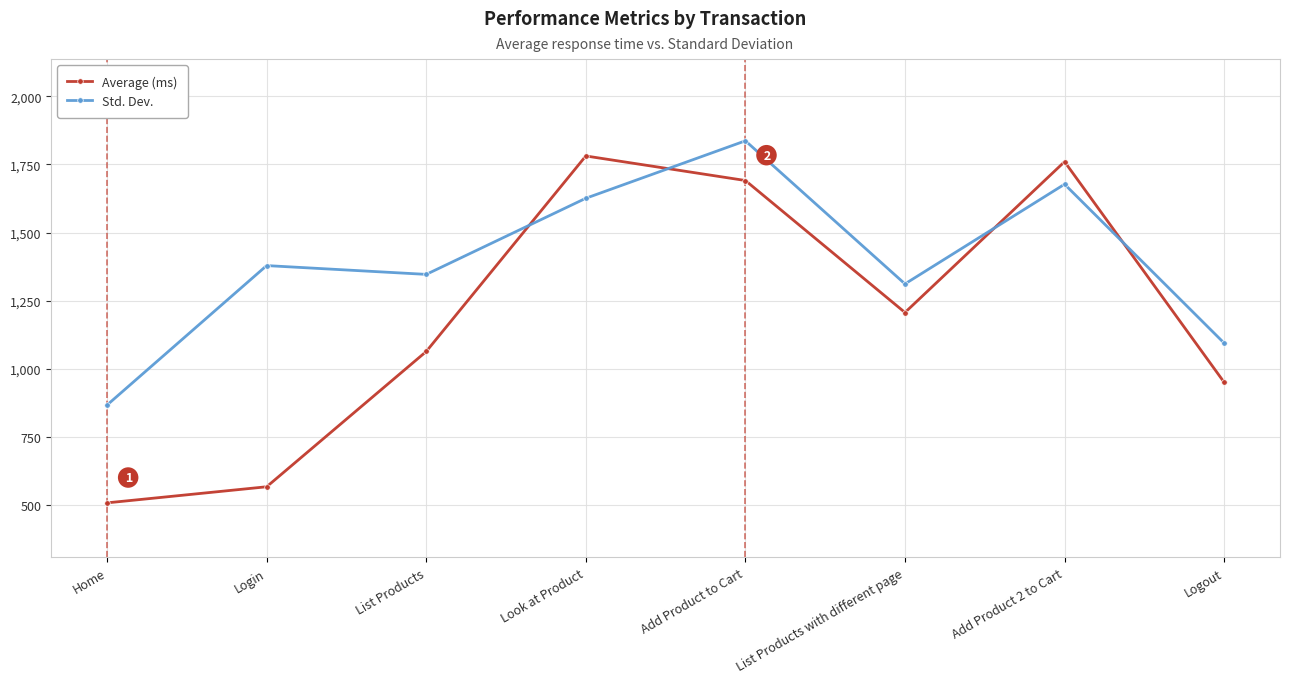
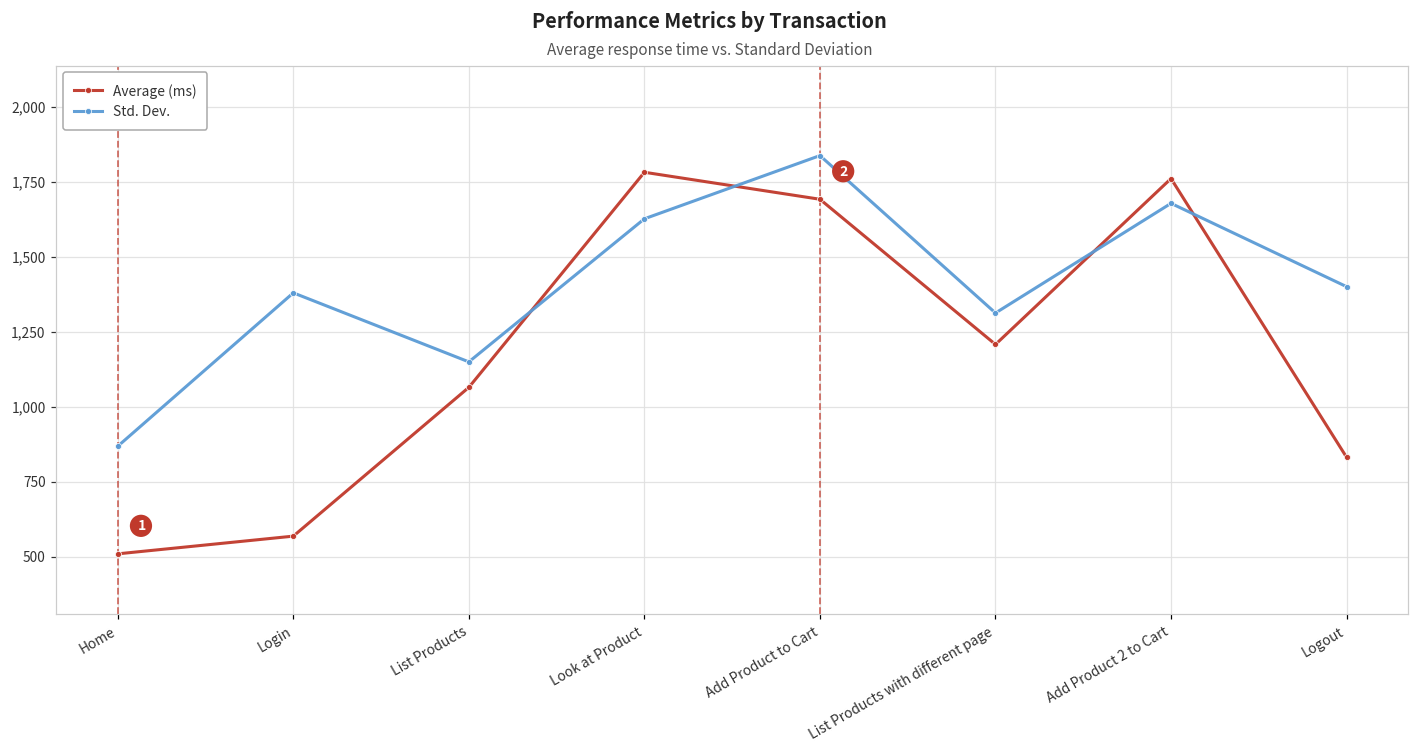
Std. Dev., List Products: 1,350 -> 1,150
Average (ms), Logout: 950 -> 830
Std. Dev., Logout: 1,090 -> 1,400
